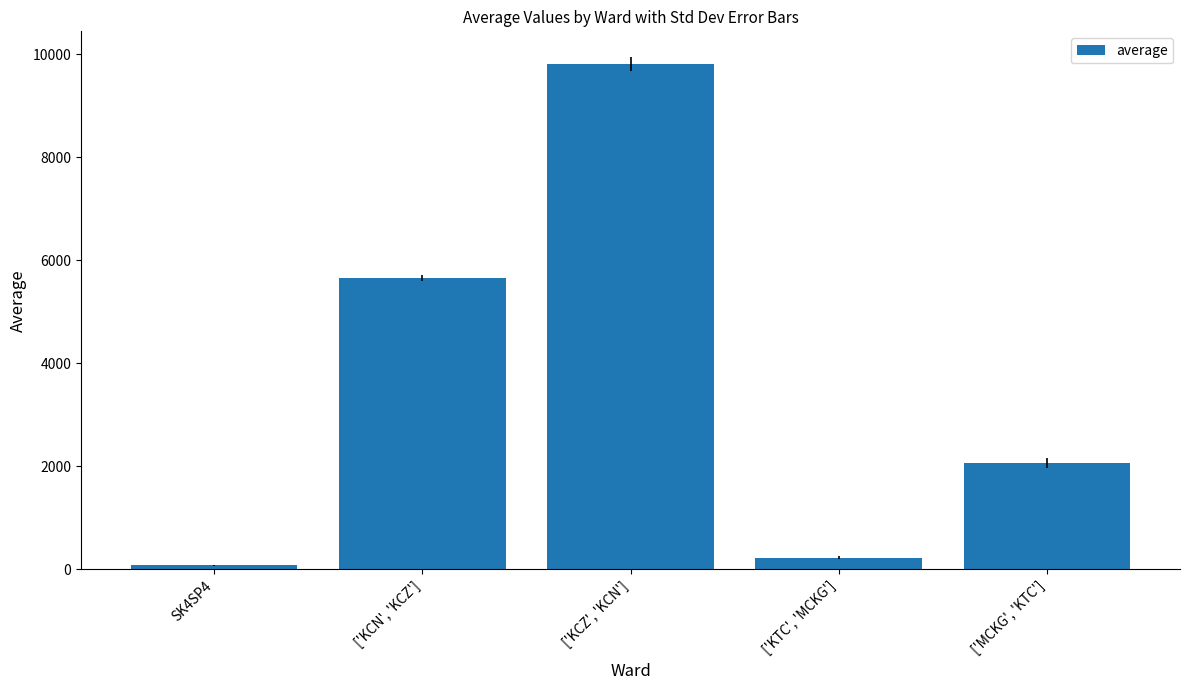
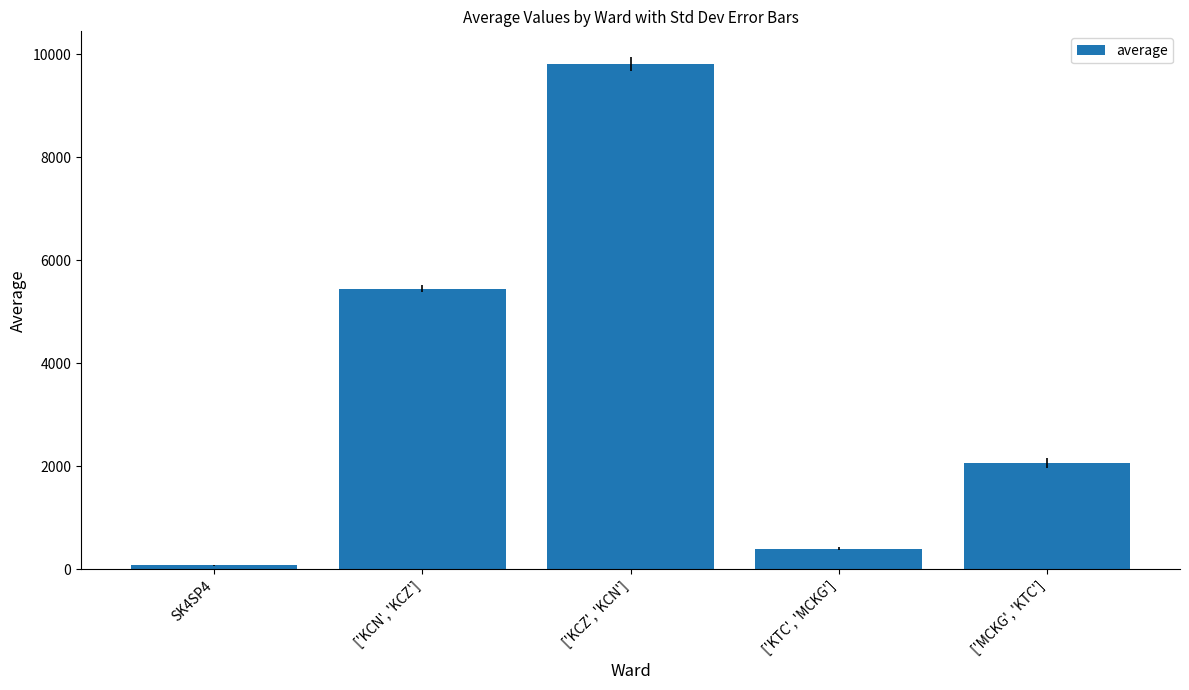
['KCN', 'KCZ']: 5700 -> 5400
['KTC', 'MCKG']: 200 -> 400
